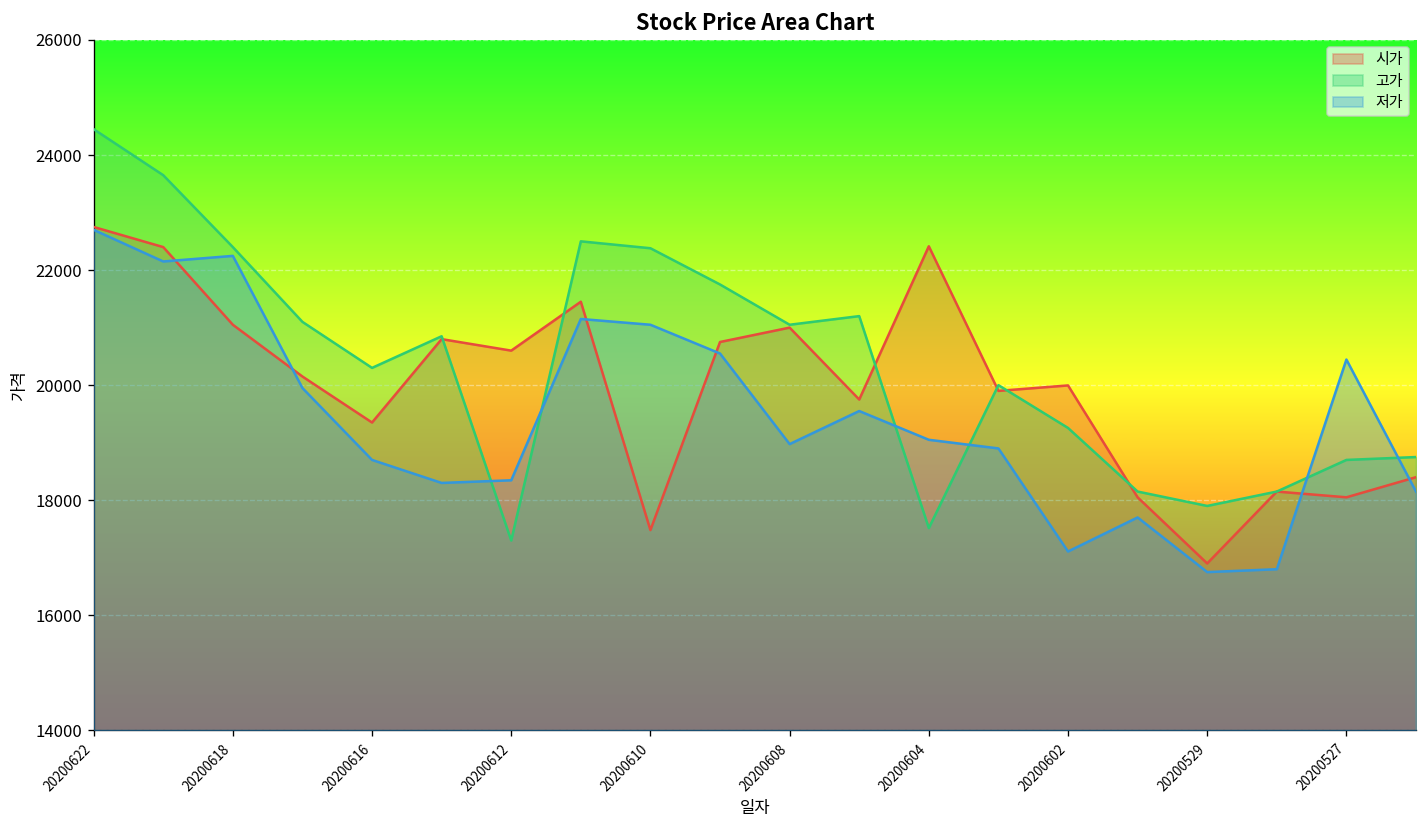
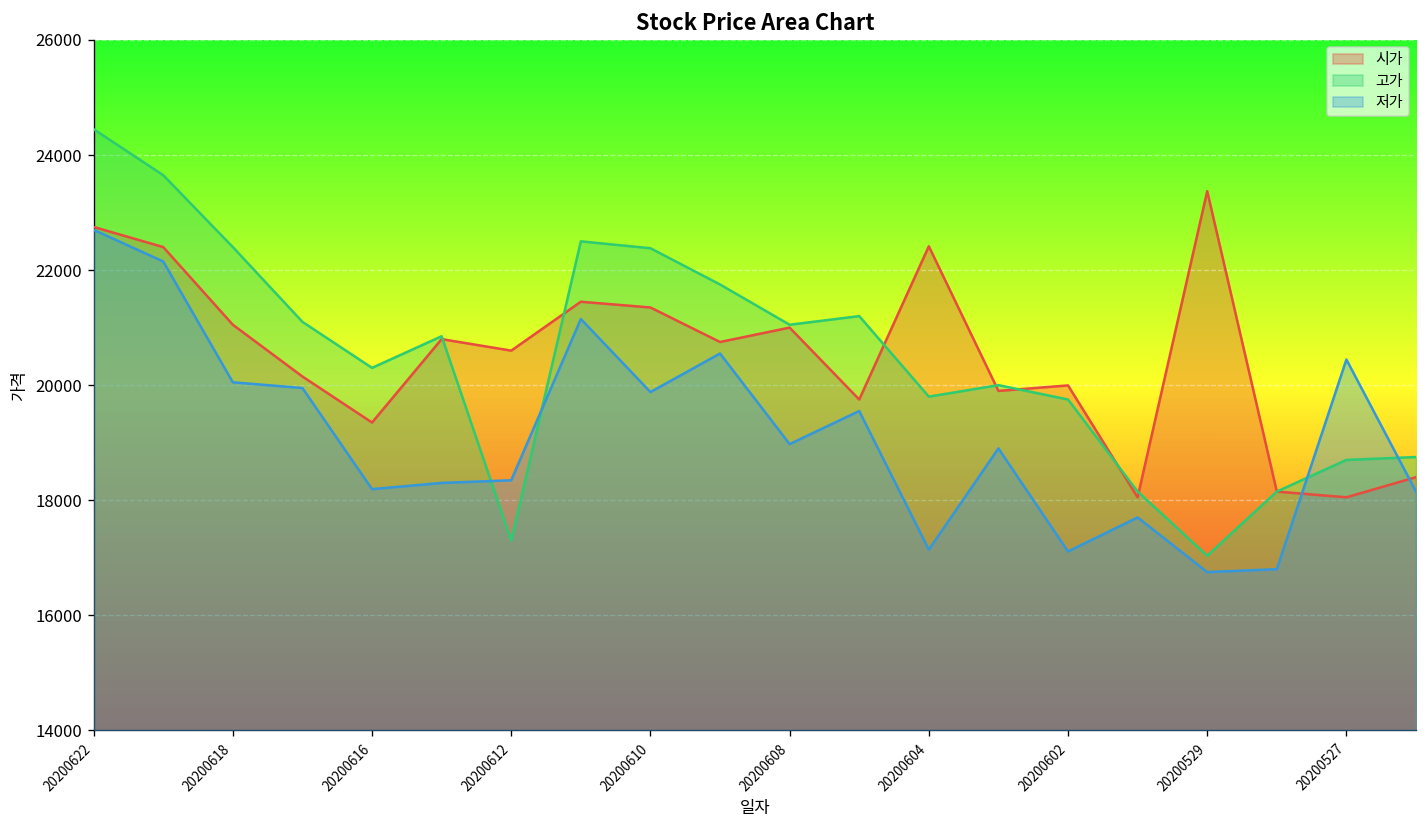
저가, 20200618: 22200 -> 20100
저가, 20200616: 18700 -> 18200
시가, 20200610: 17500 -> 21400
저가, 20200610: 21100 -> 19900
고가, 20200604: 17500 -> 19800
저가, 20200604: 19100 -> 17100
고가, 20200602: 19300 -> 19800
시가, 20200529: 16900 -> 23400
고가, 20200529: 17900 -> 17000
